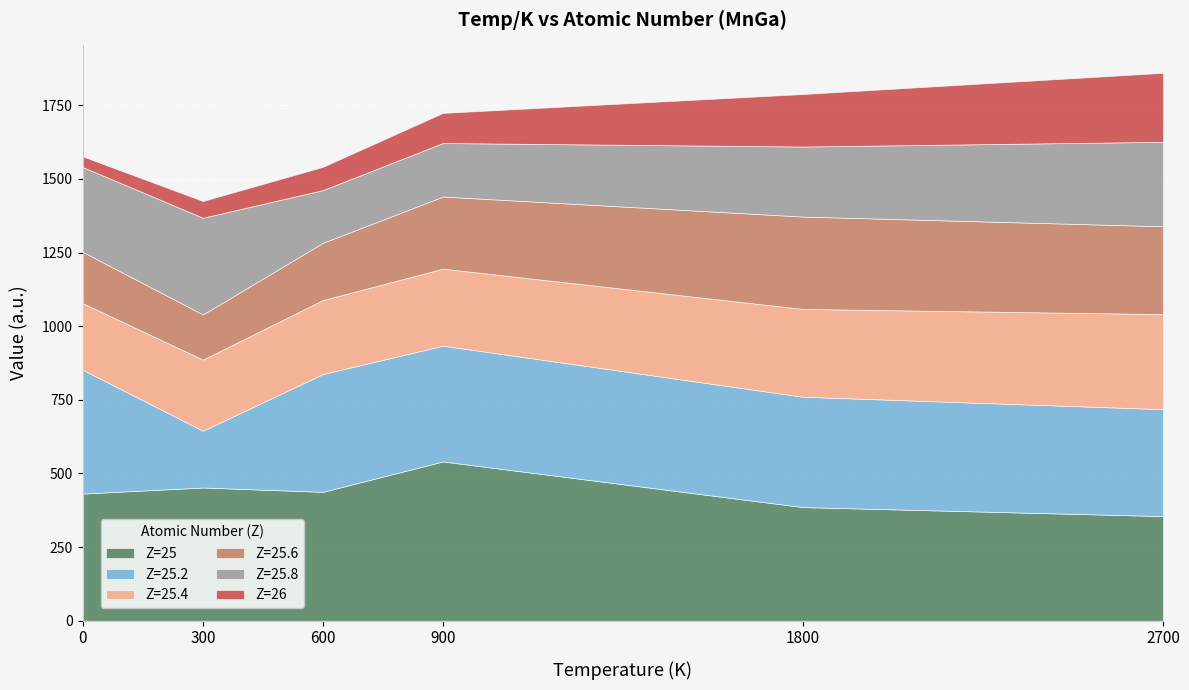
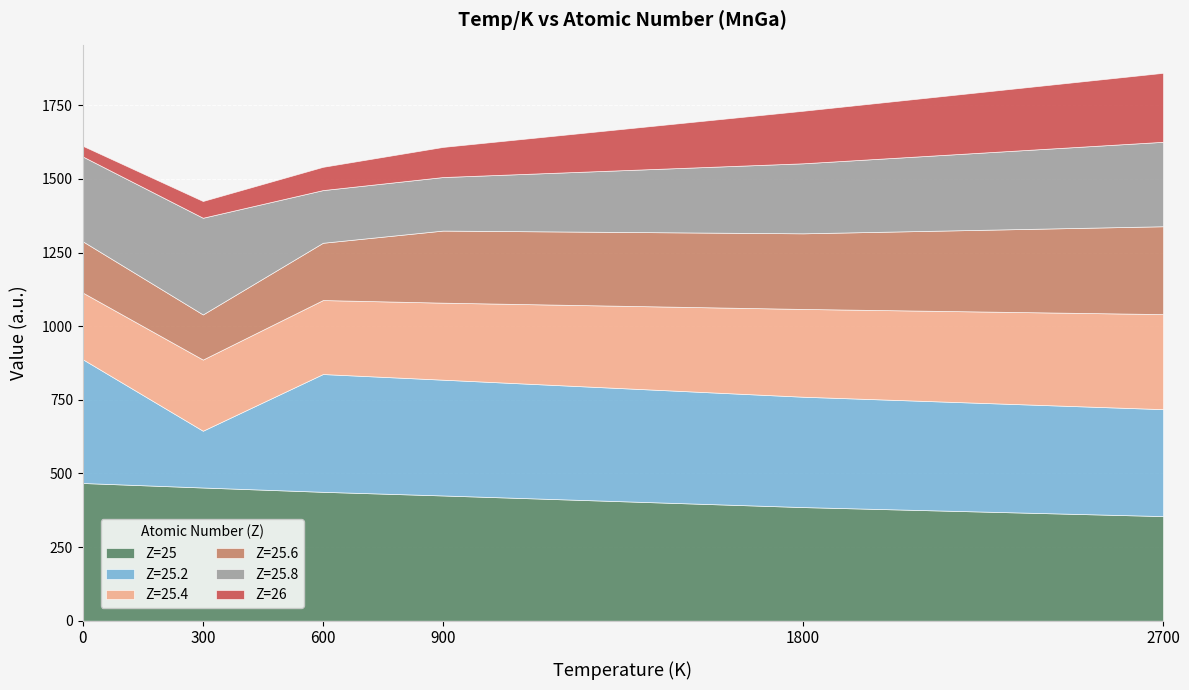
Z=25, 0: 430 -> 470
Z=25, 900: 540 -> 430
Z=25.6, 1800: 310 -> 260
